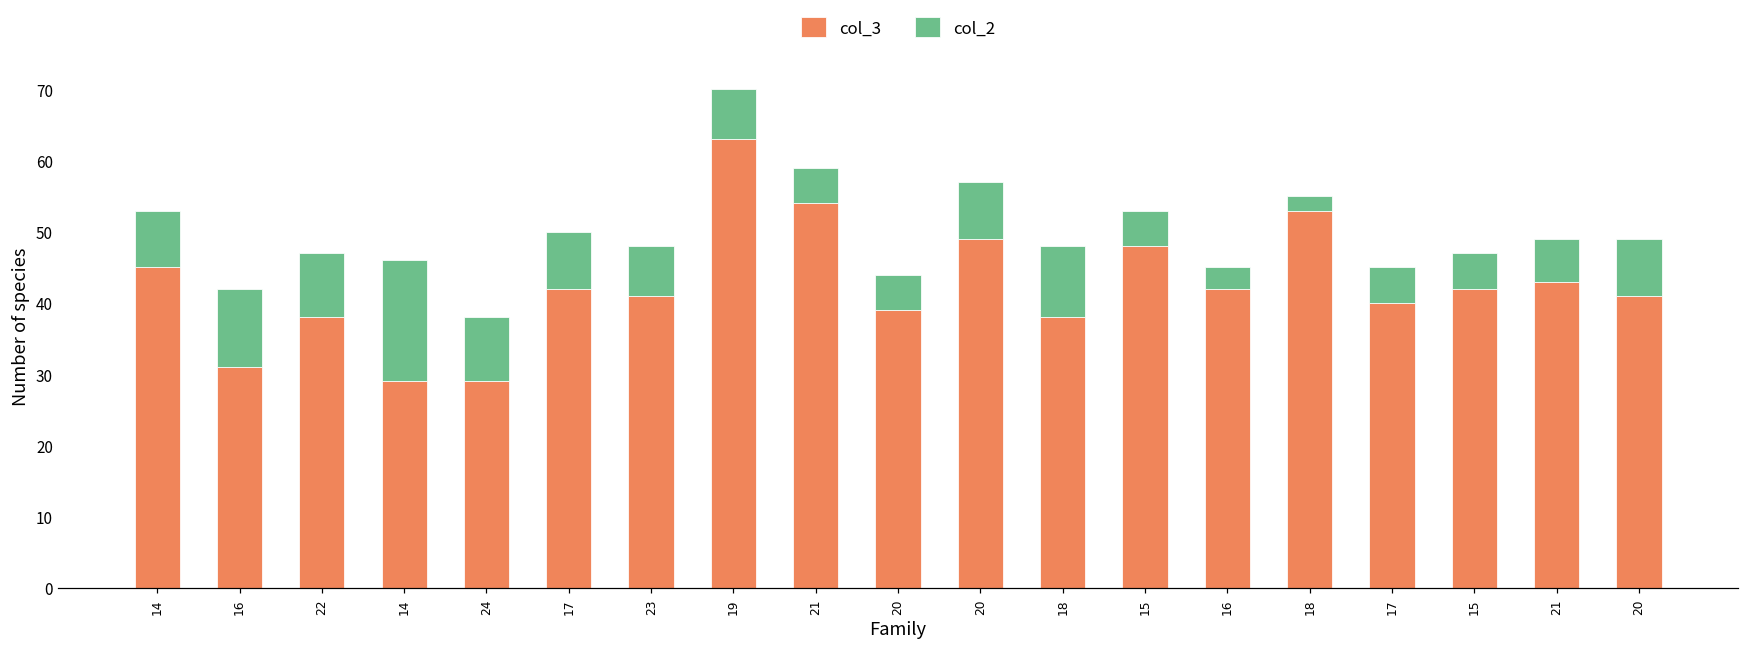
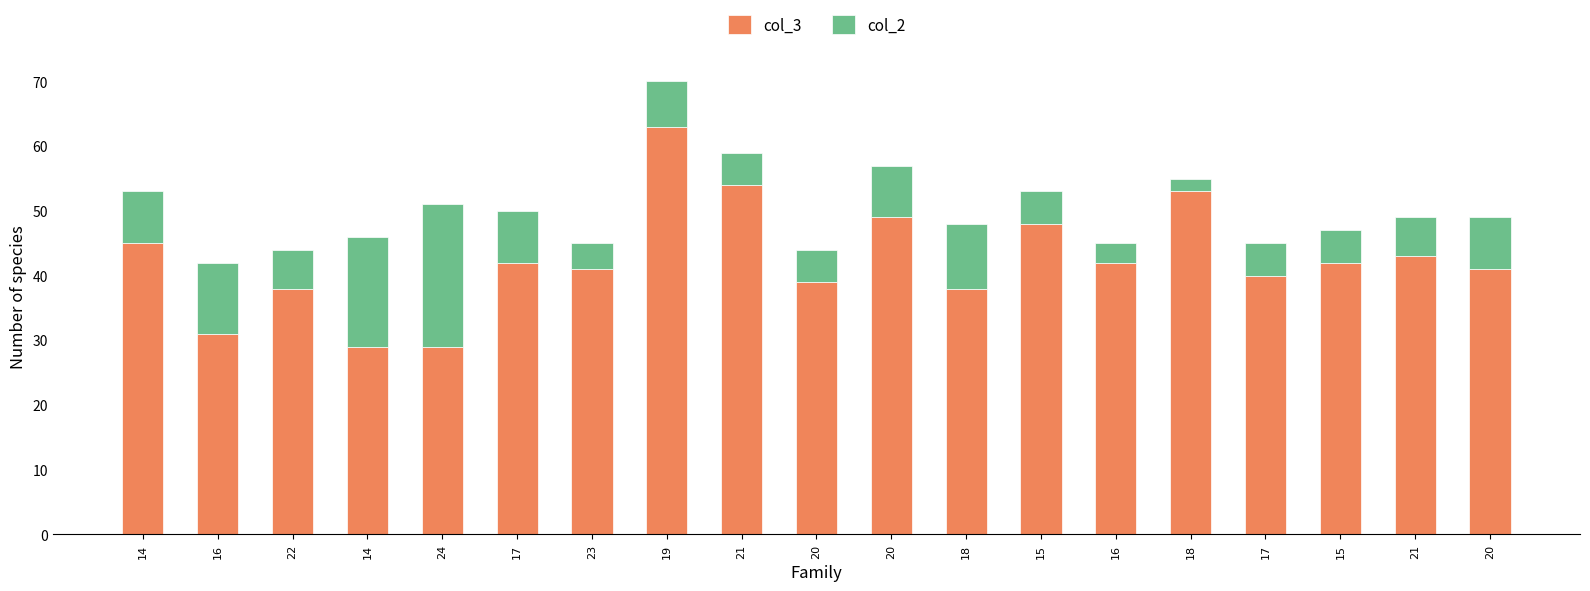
col_2, 22: 9 -> 6
col_2, 24: 9 -> 22
col_2, 23: 7 -> 4
